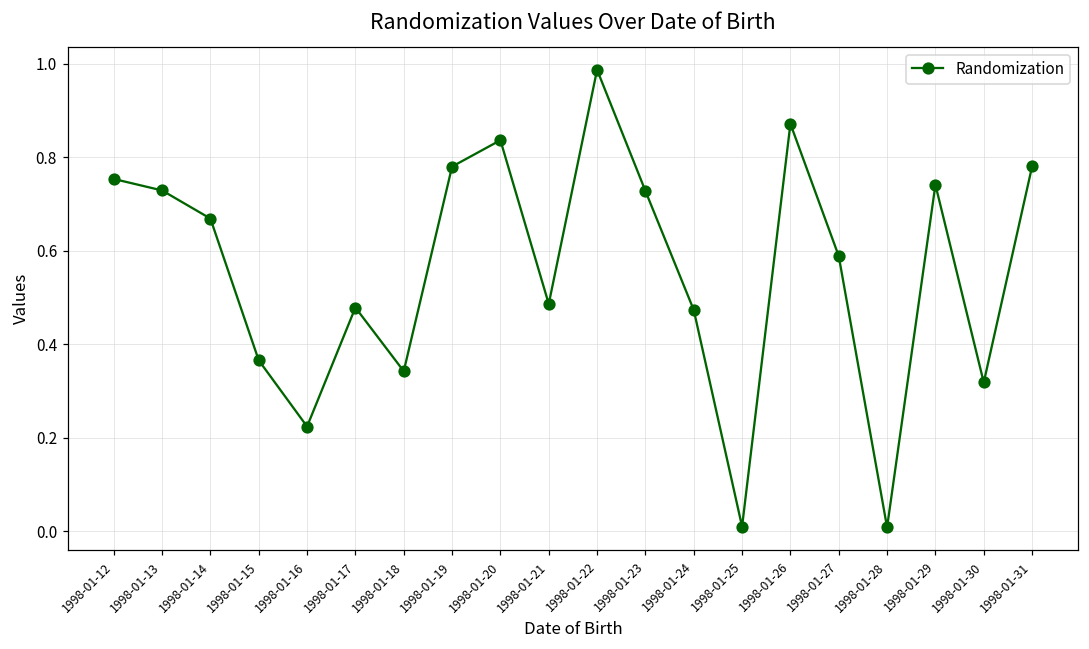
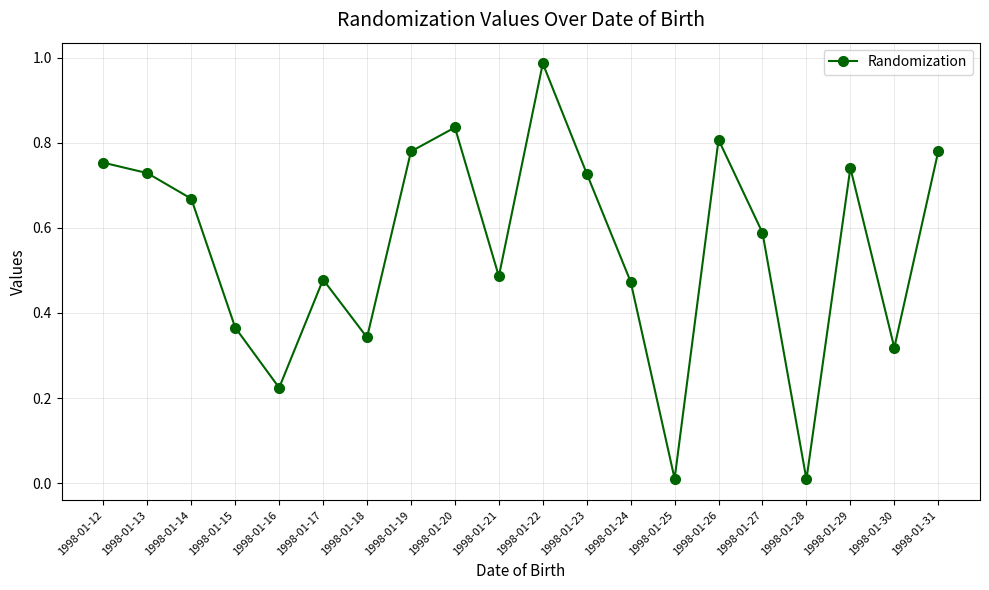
1998-01-26: 0.87 -> 0.81
